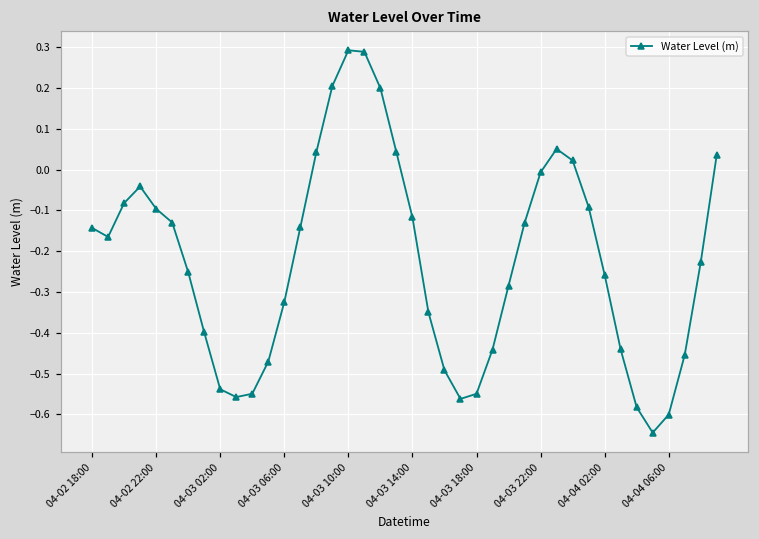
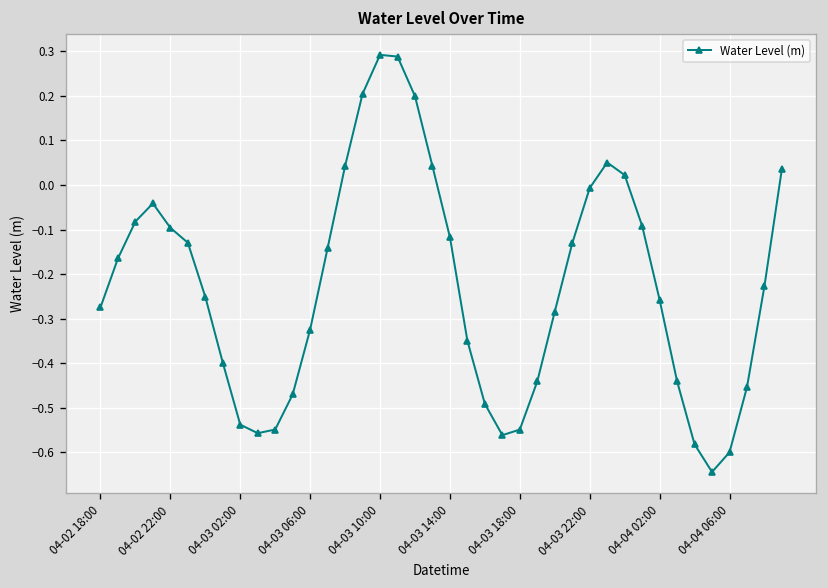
04-02 18:00: -0.14 -> -0.27
